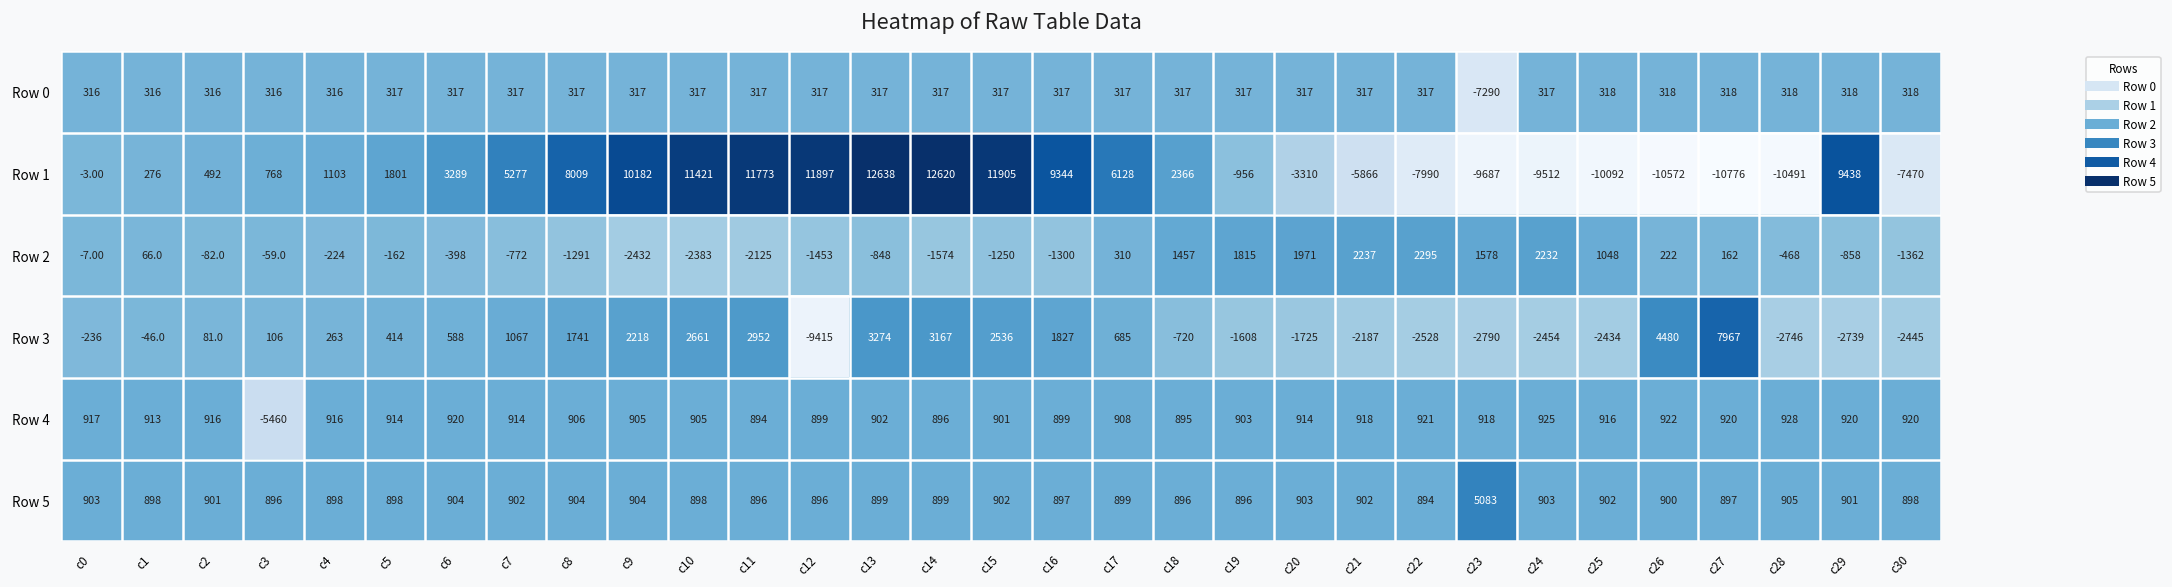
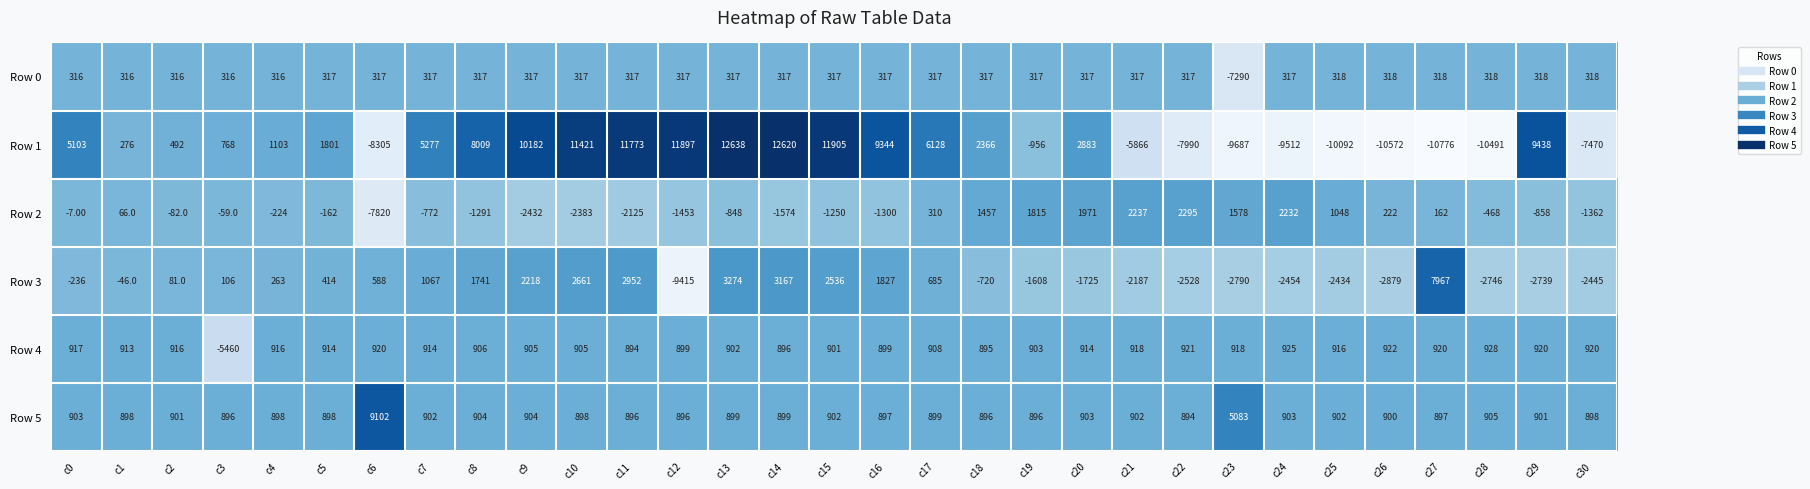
Row 1, c0: -3.00 -> 5103
Row 1, c6: 3289 -> -8305
Row 1, c20: -3310 -> 2883
Row 2, c6: -398 -> -7820
Row 3, c26: 4480 -> -2879
Row 5, c6: 904 -> 9102
